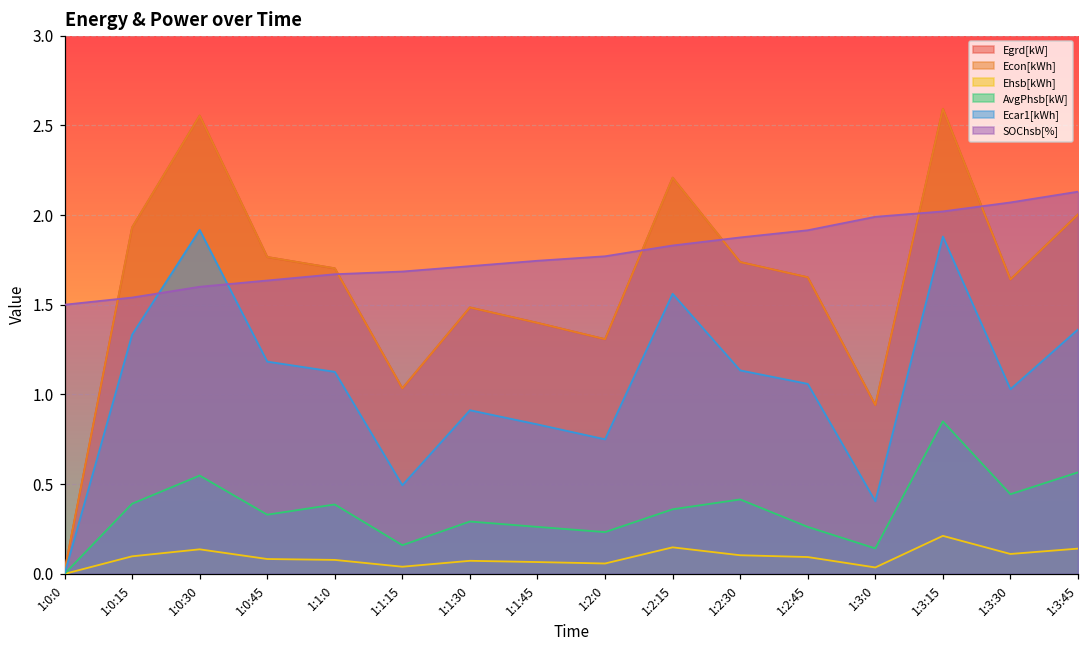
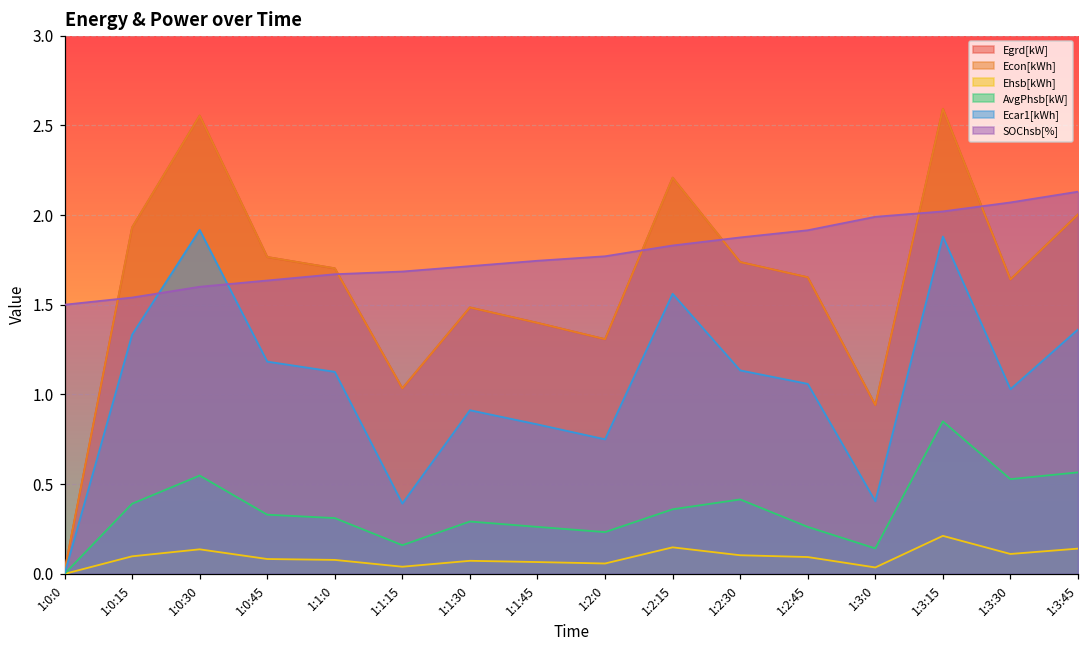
AvgPhsb[kW], 1:1:0: 0.39 -> 0.31
Ecar1[kWh], 1:1:15: 0.49 -> 0.39
AvgPhsb[kW], 1:3:30: 0.44 -> 0.53
